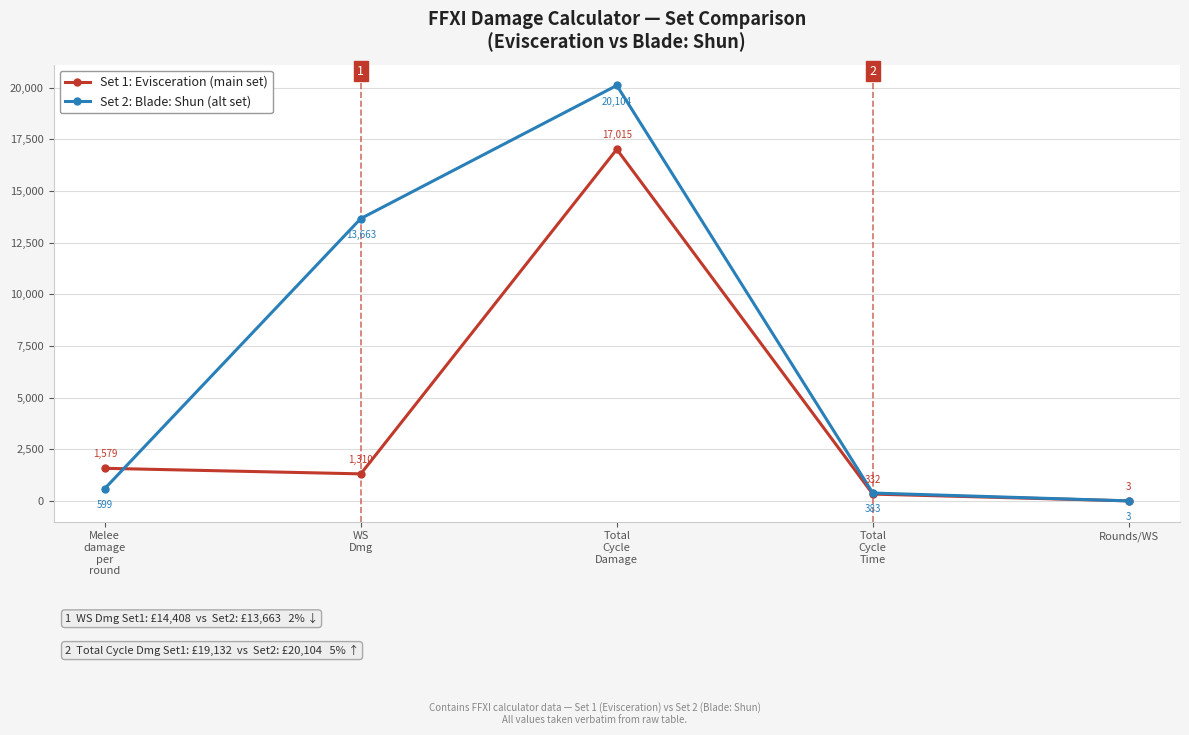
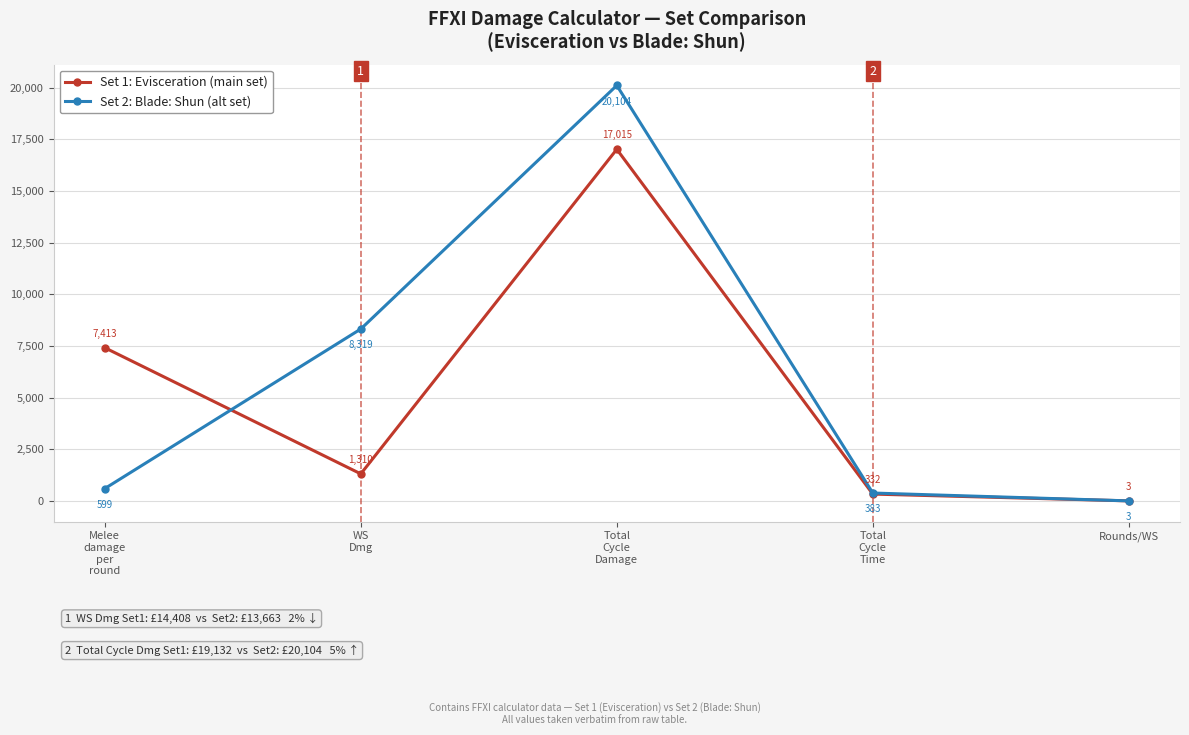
Set 1: Evisceration (main set), Melee damage per round: 1,579 -> 7,413
Set 2: Blade: Shun (alt set), WS Dmg: 13,663 -> 8,319
